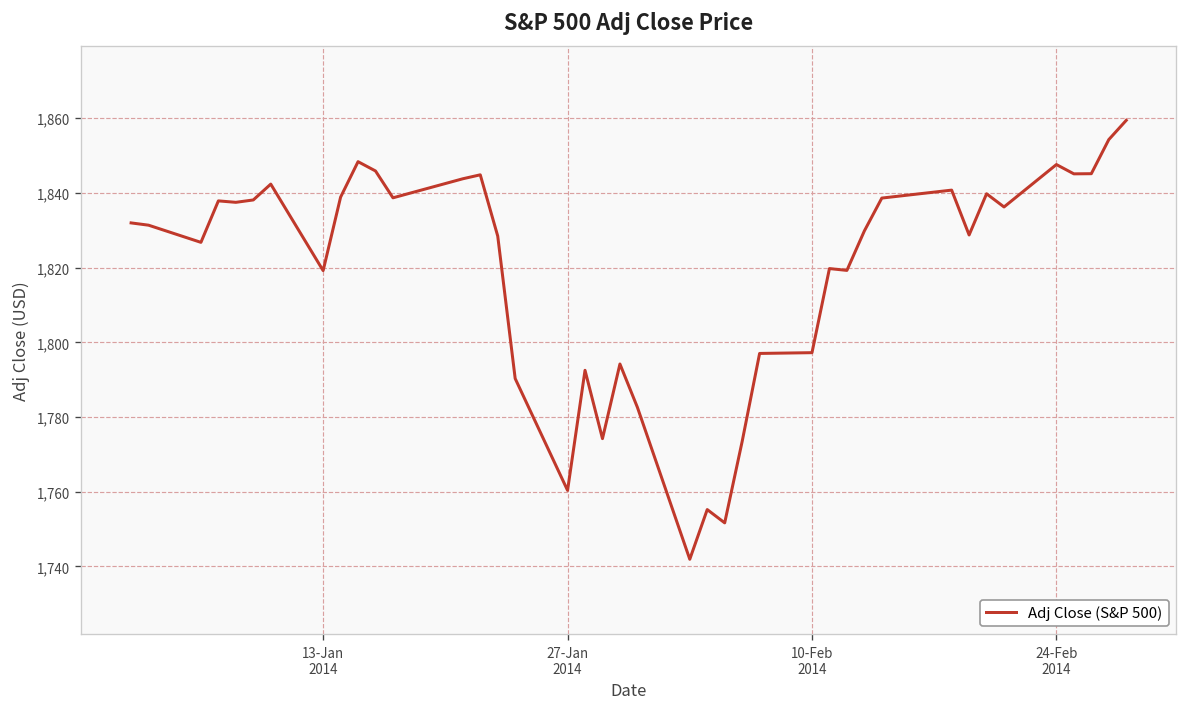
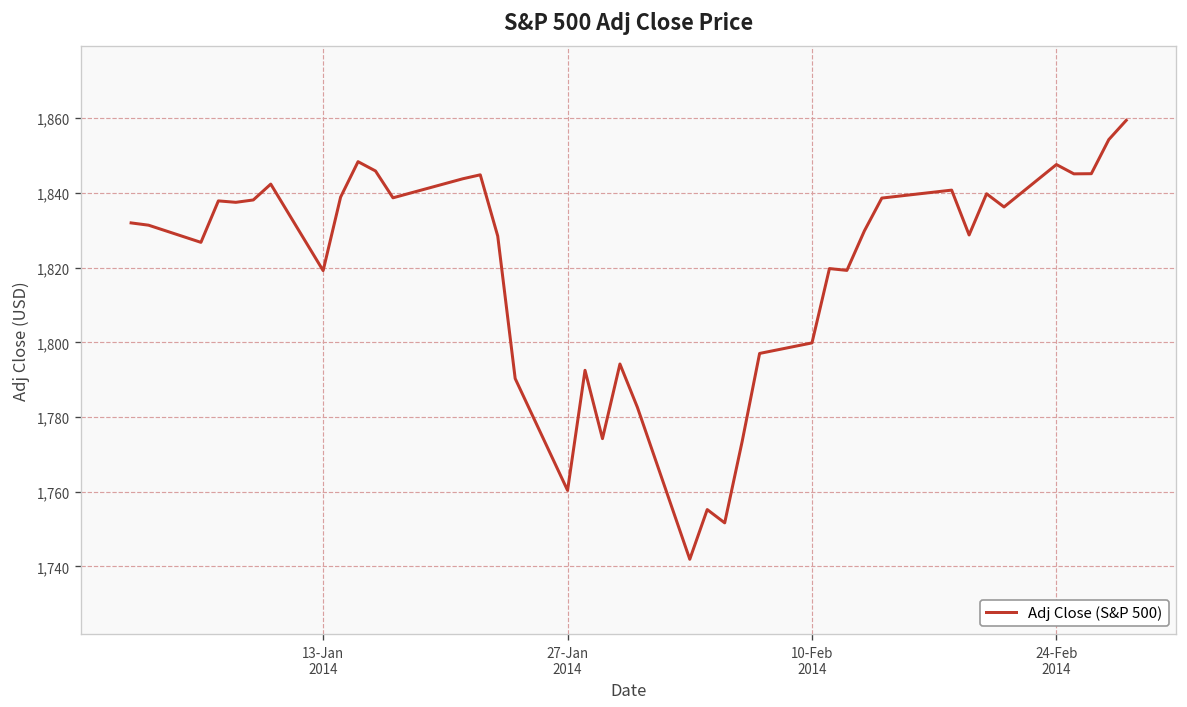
10-Feb 2014: 1,797 -> 1,800
